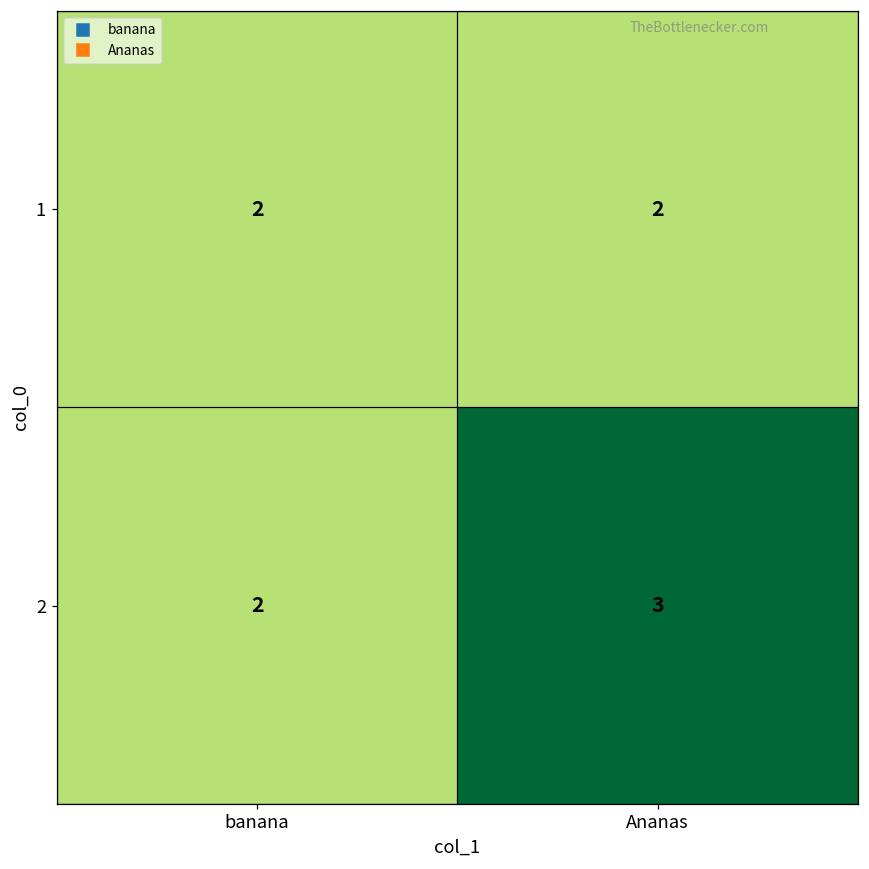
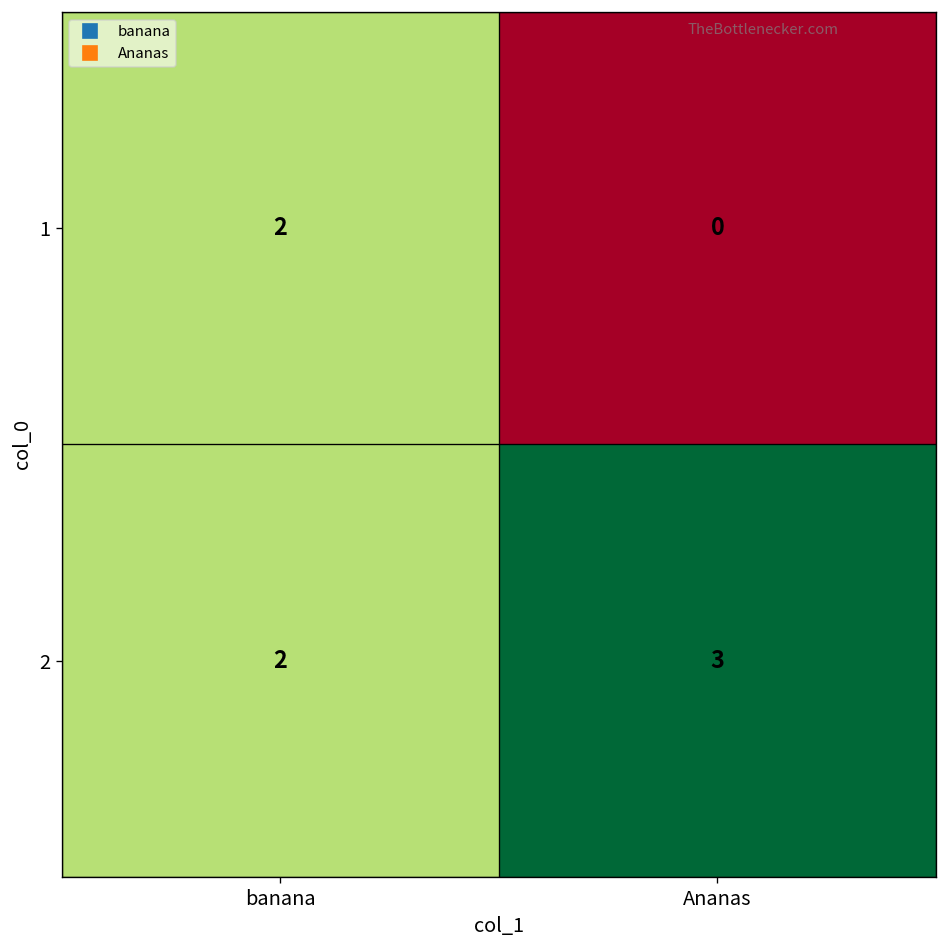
1, Ananas: 2 -> 0
